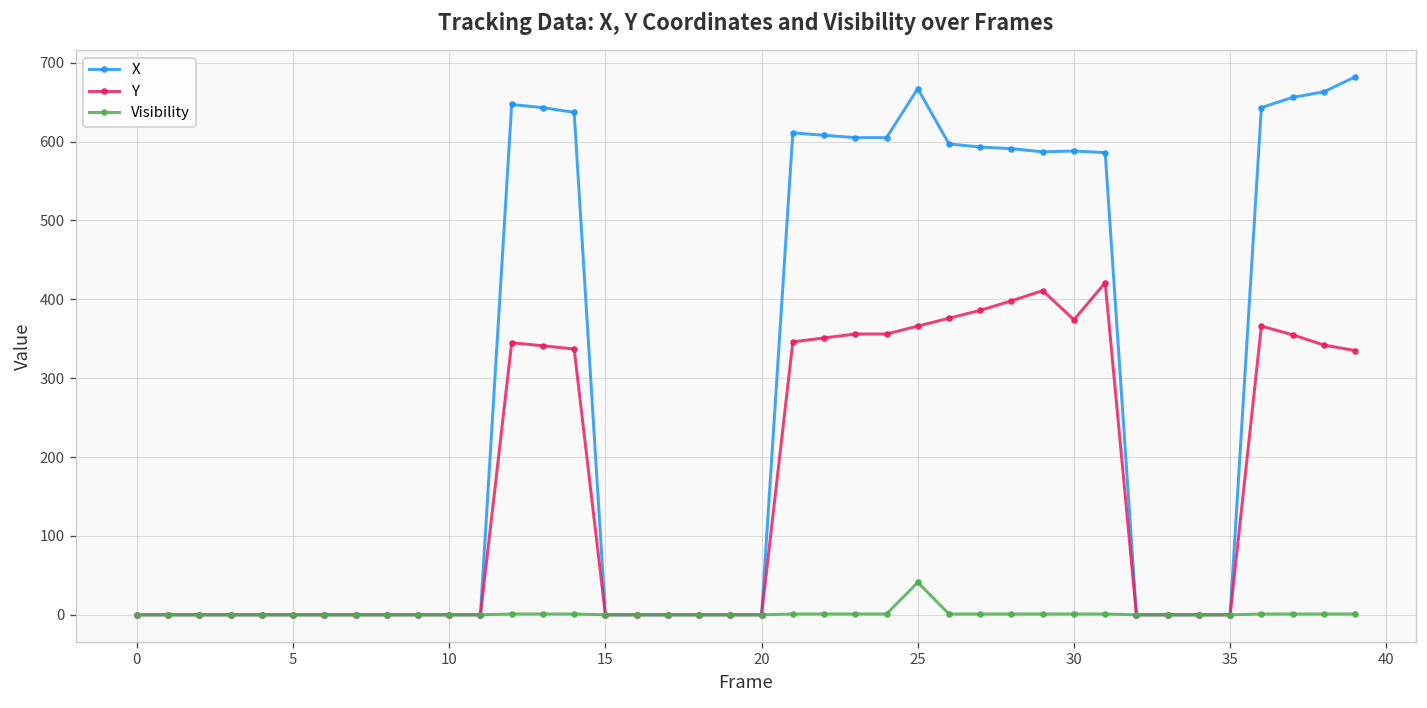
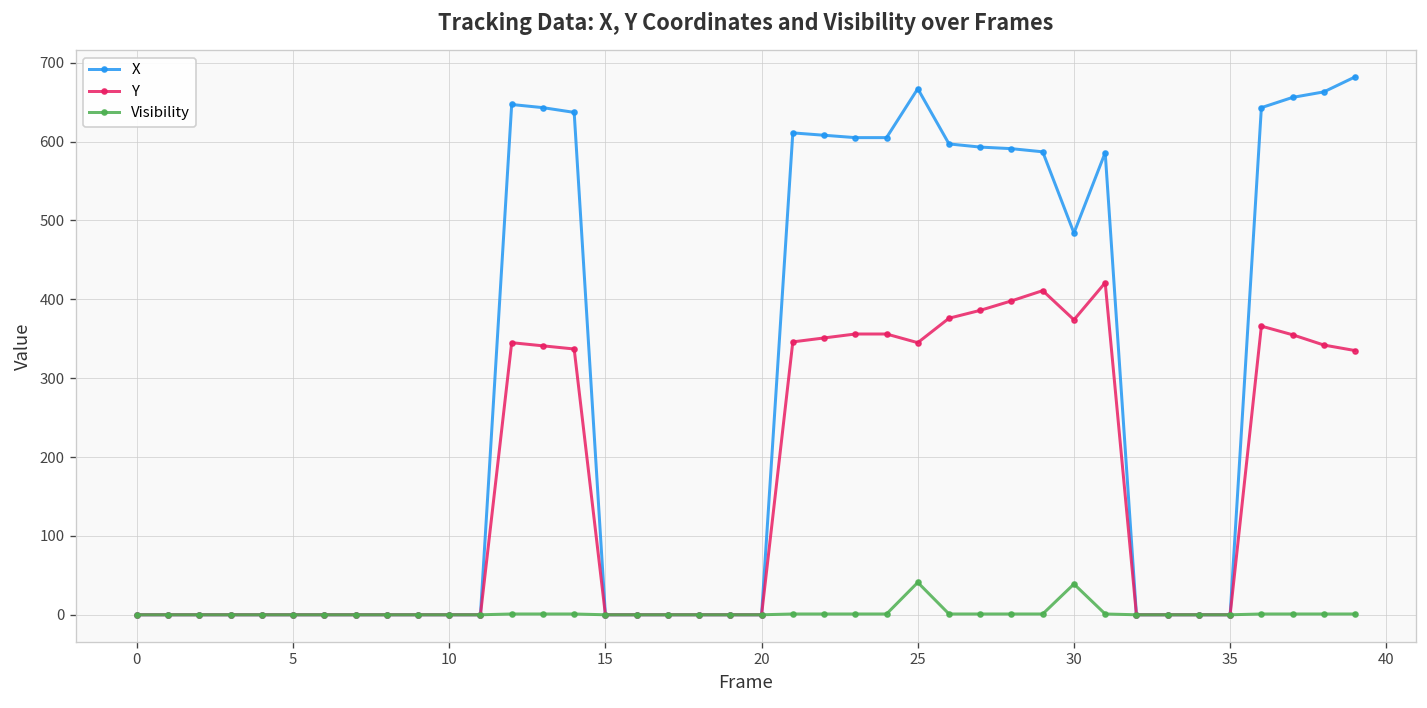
Y, 25: 370 -> 350
X, 30: 590 -> 480
Visibility, 30: 0 -> 40
